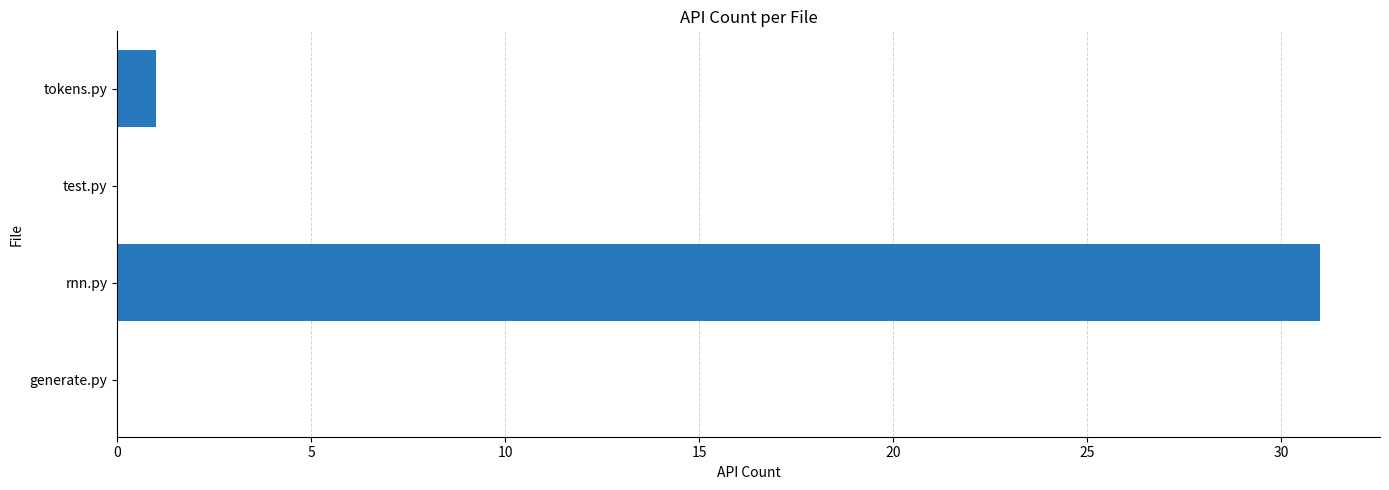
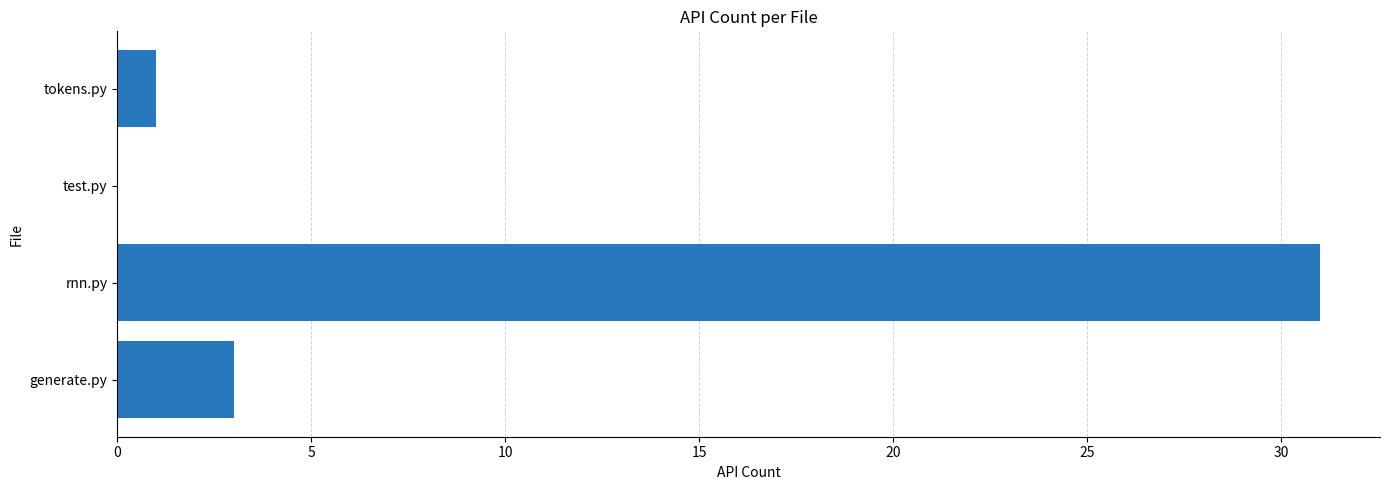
generate.py: 0 -> 3
